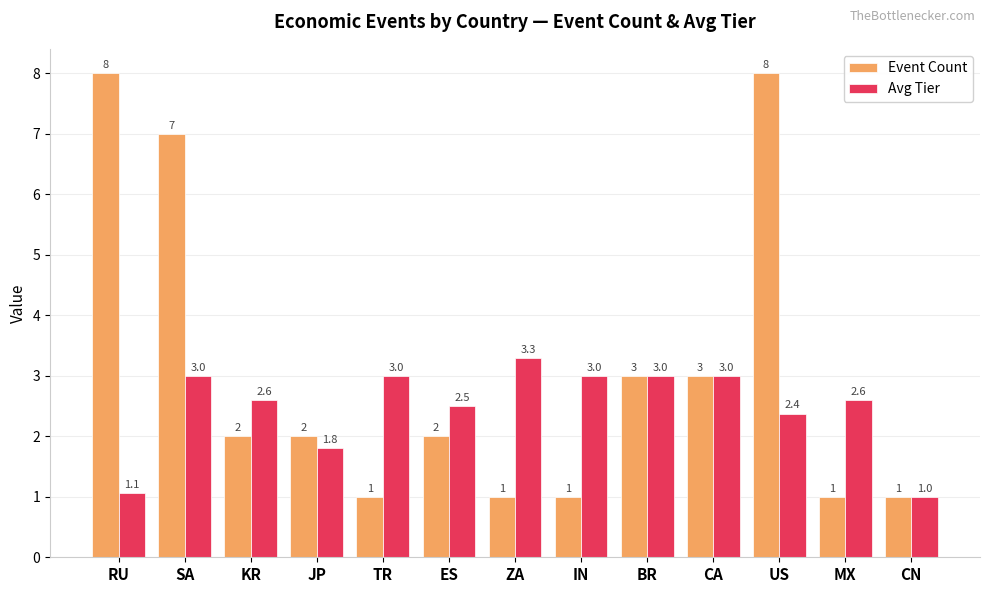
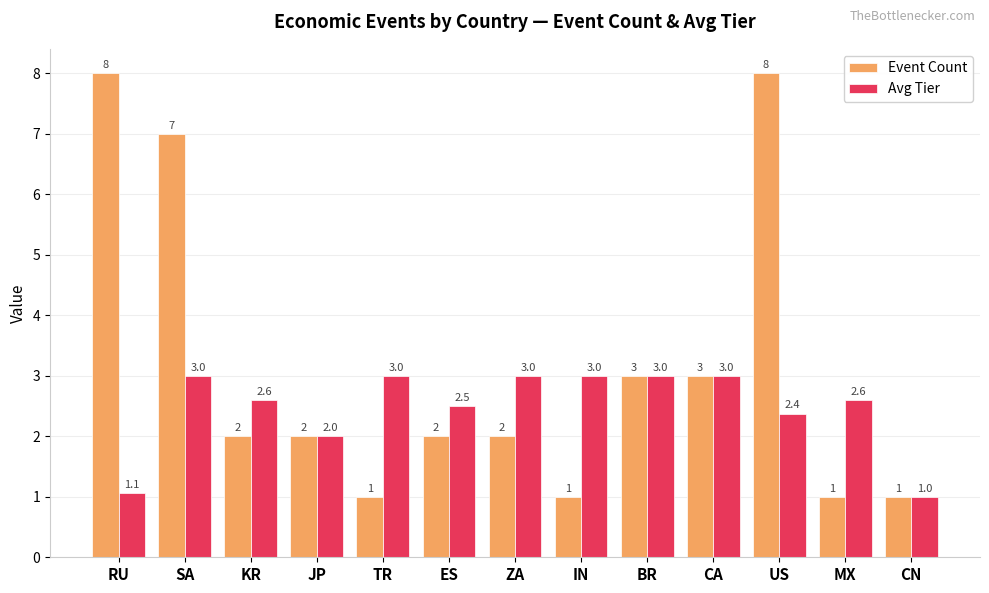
Avg Tier, JP: 1.8 -> 2.0
Event Count, ZA: 1 -> 2
Avg Tier, ZA: 3.3 -> 3.0
